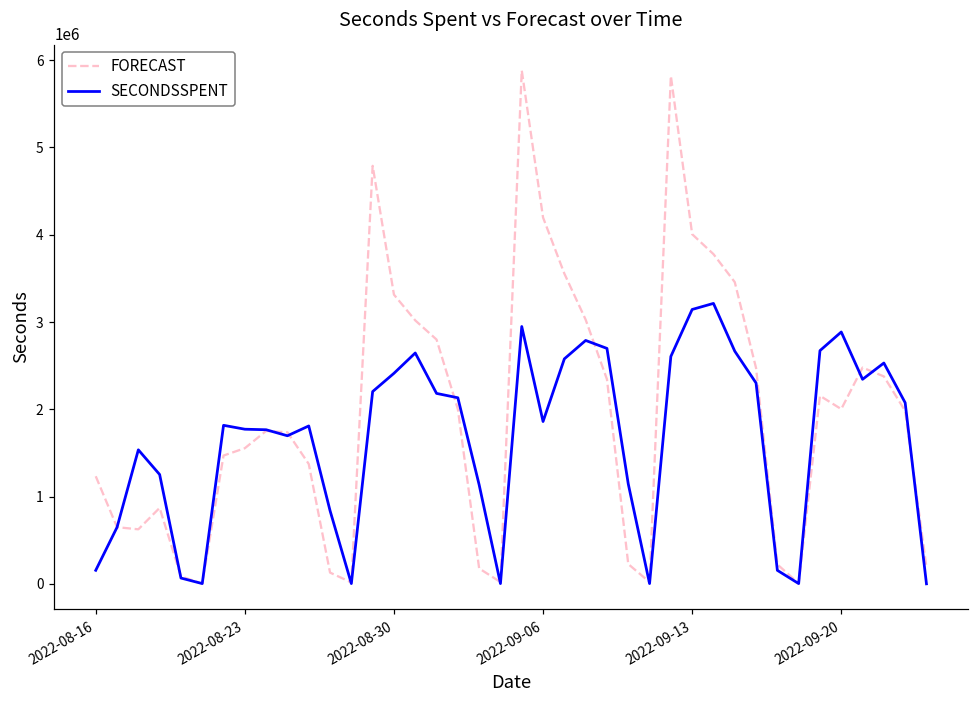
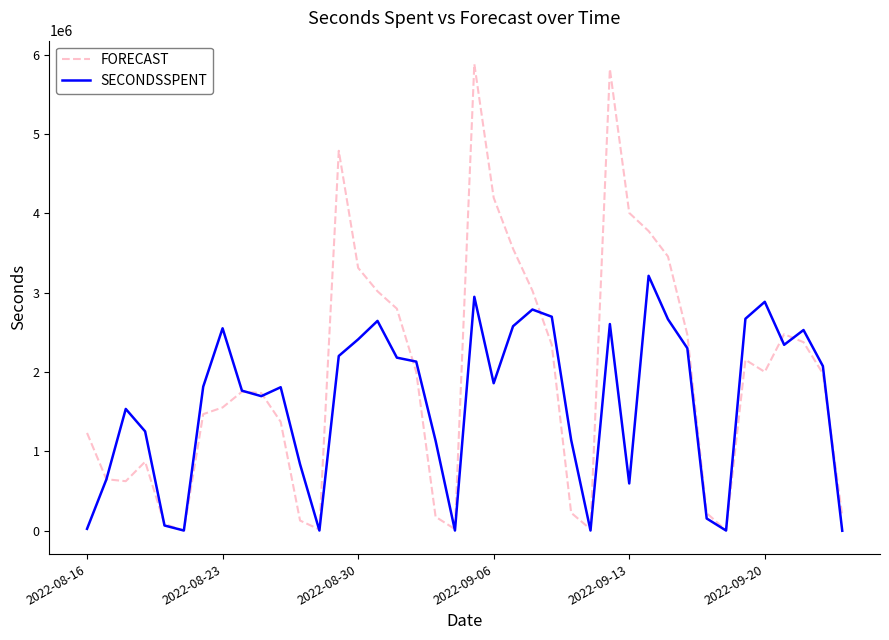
SECONDSSPENT, 2022-08-16: 200000 -> 0
SECONDSSPENT, 2022-08-23: 1800000 -> 2600000
SECONDSSPENT, 2022-09-13: 3100000 -> 600000
